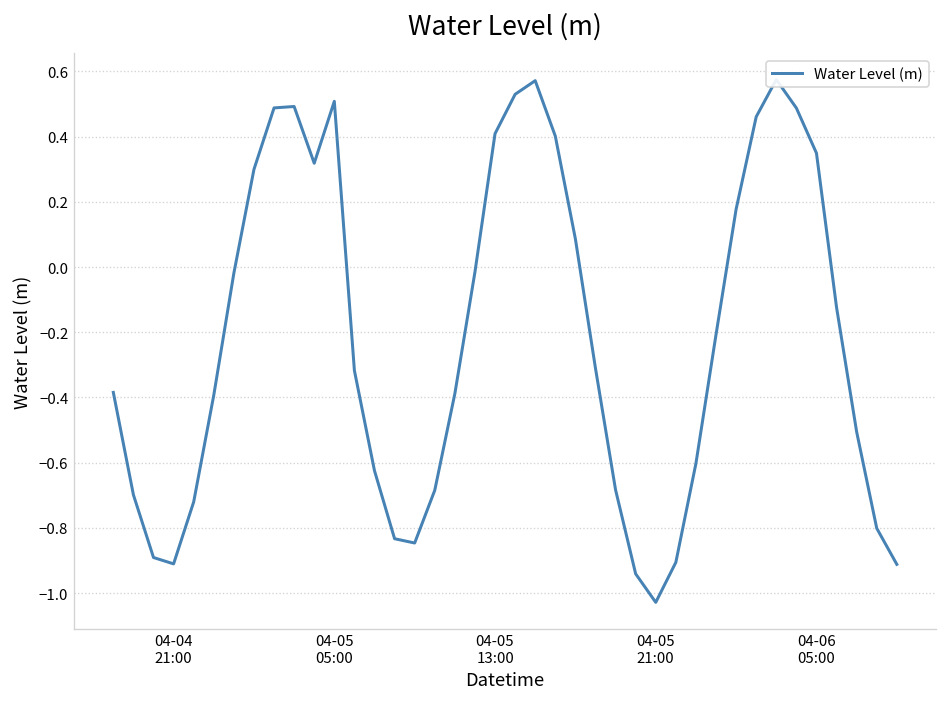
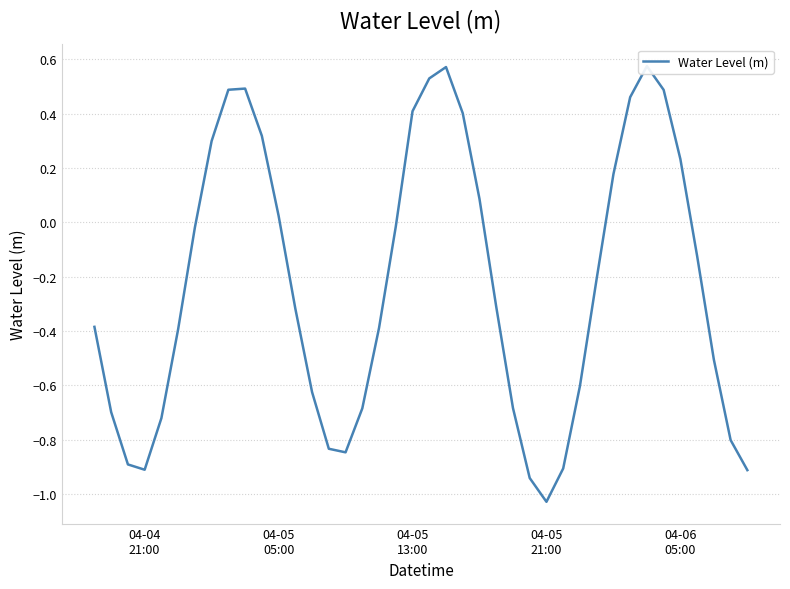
04-05 05:00: 0.51 -> 0.02
04-06 05:00: 0.35 -> 0.23
